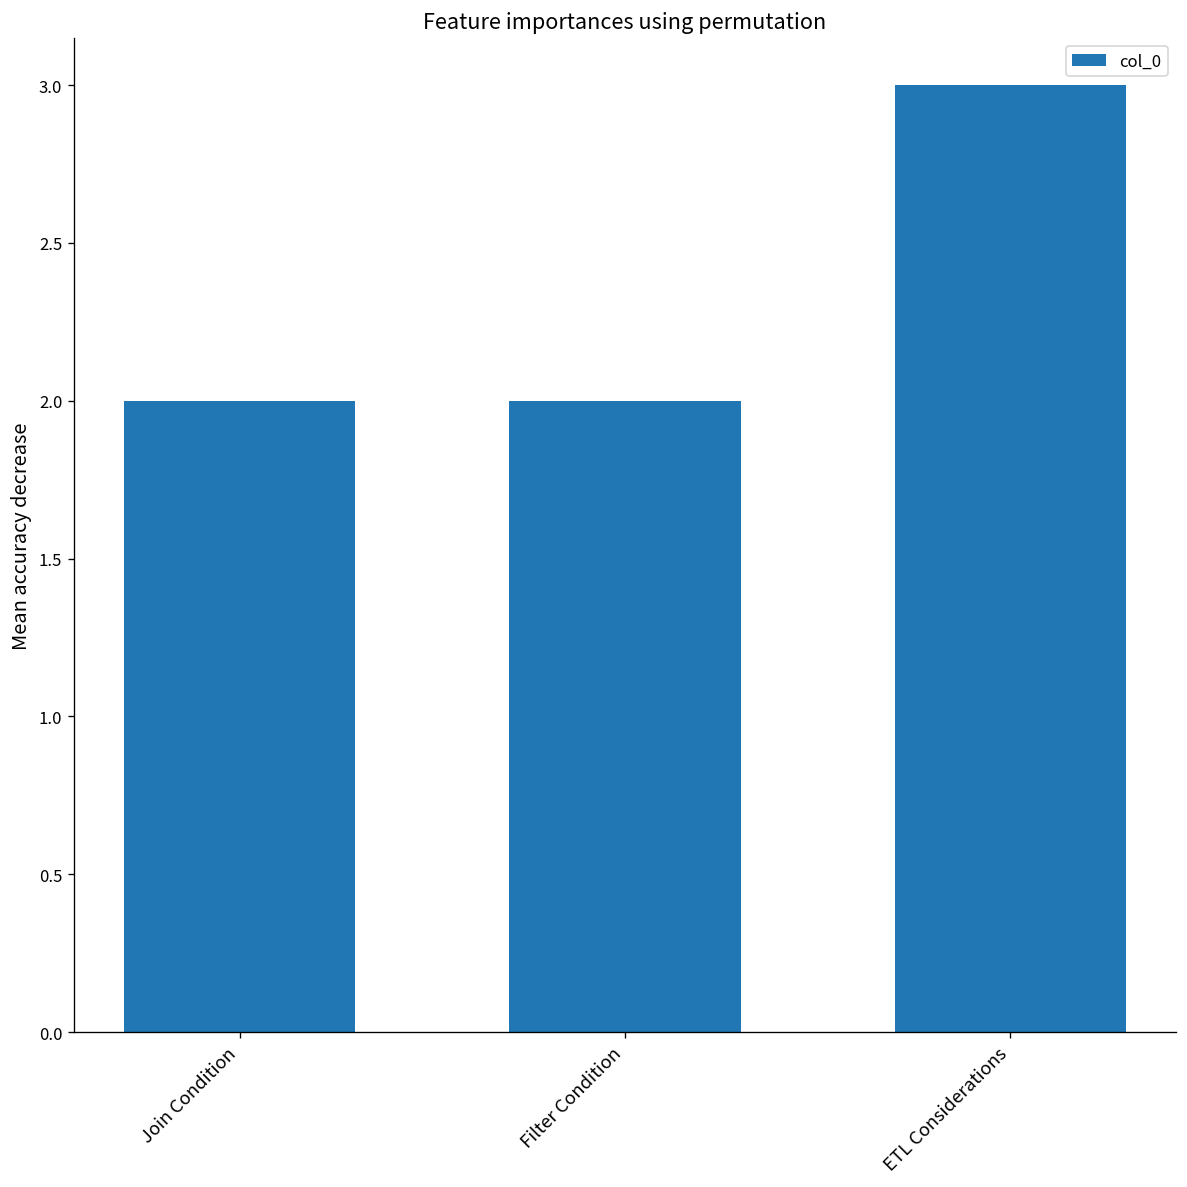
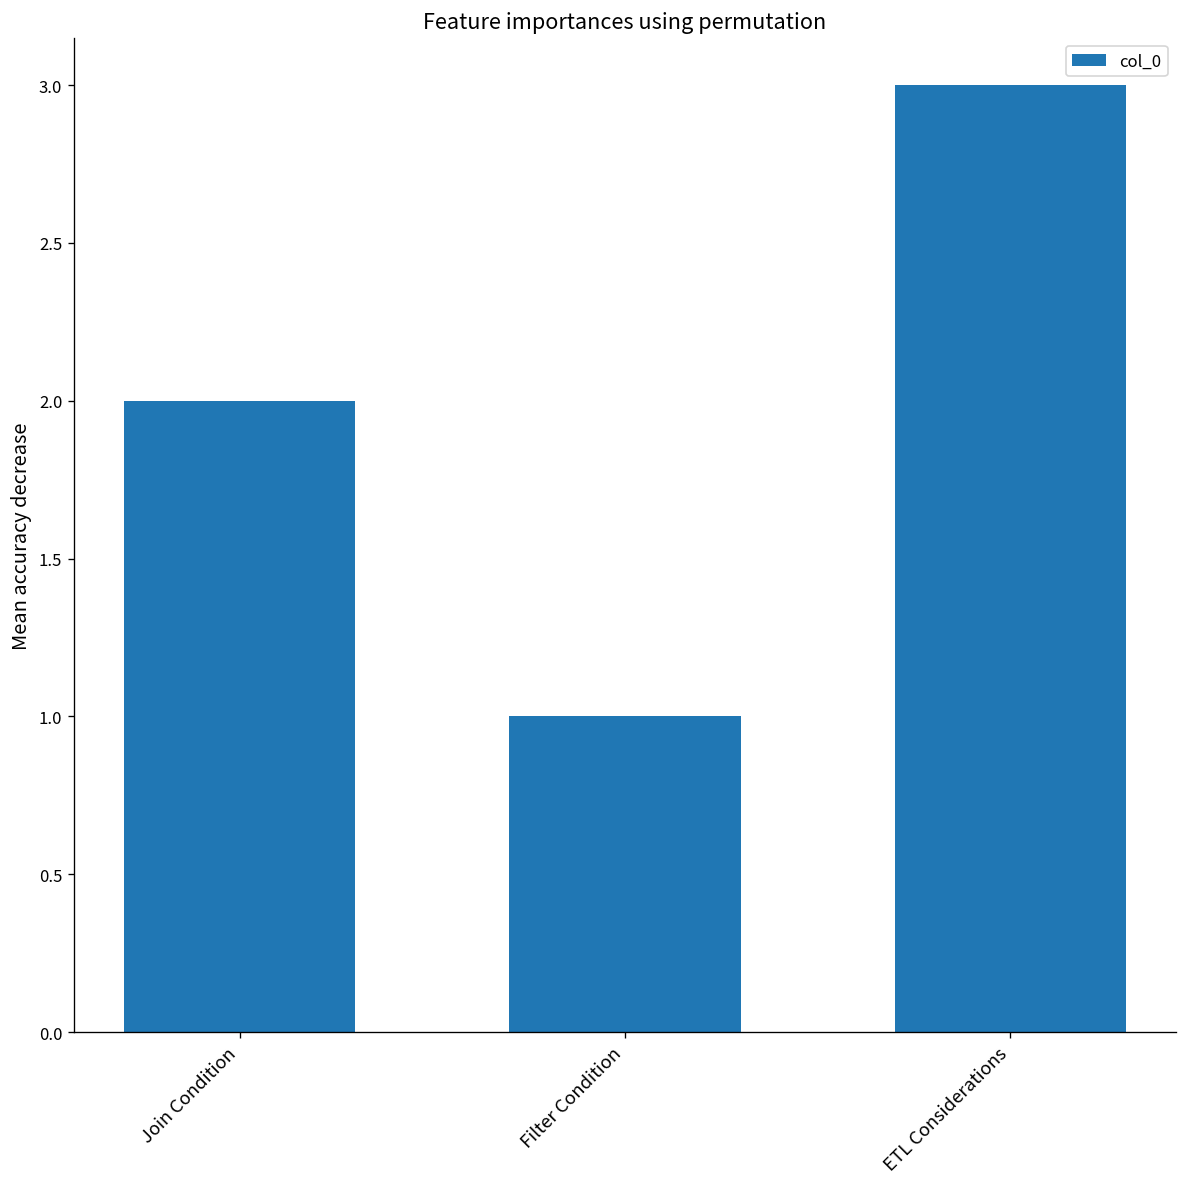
Filter Condition: 2 -> 1
